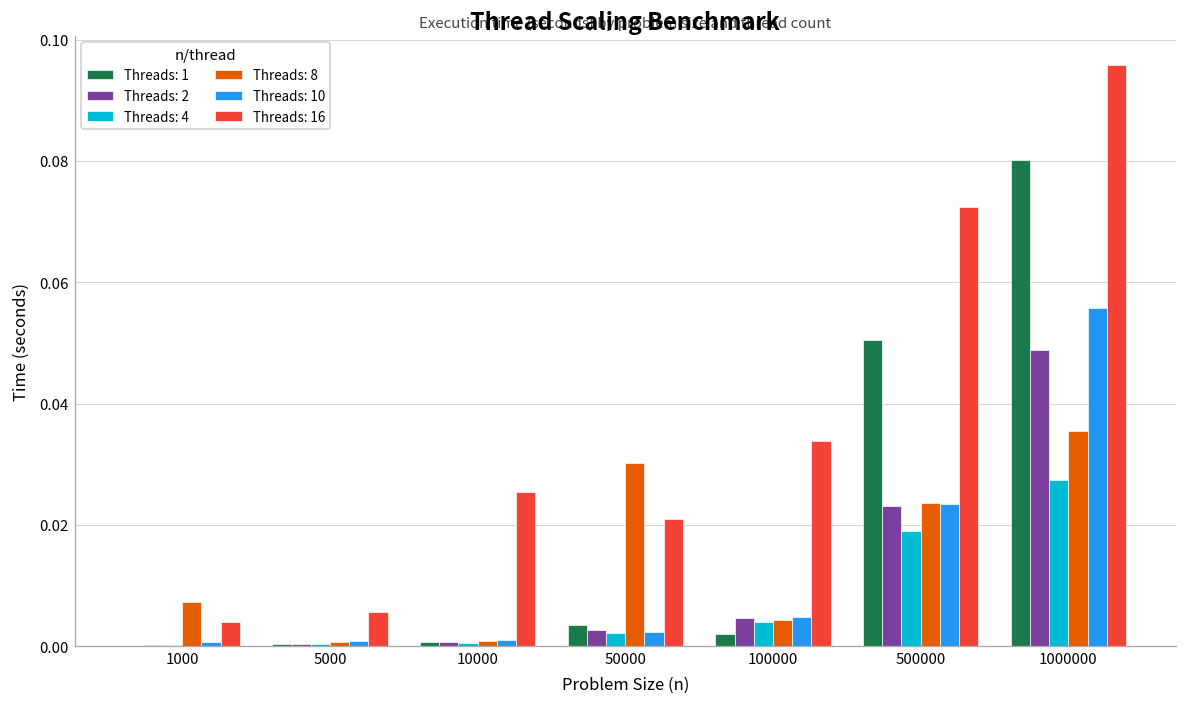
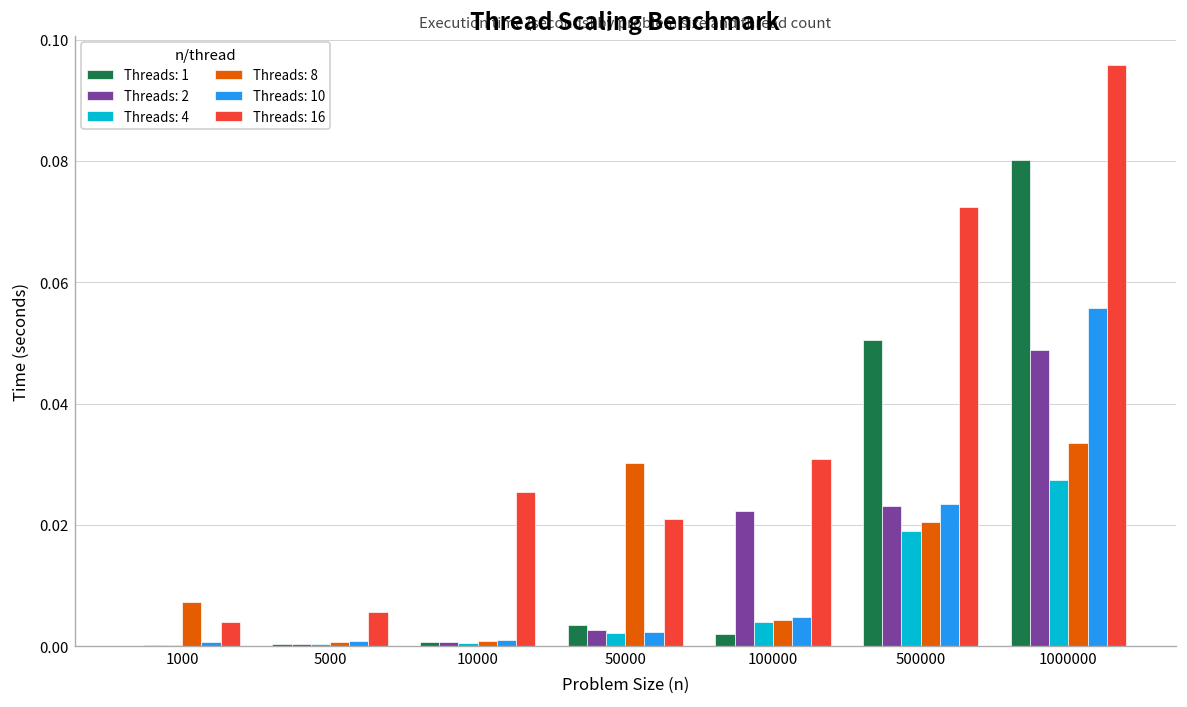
Threads: 2, 100000: 0.005 -> 0.022
Threads: 16, 100000: 0.034 -> 0.031
Threads: 8, 500000: 0.024 -> 0.020
Threads: 8, 1000000: 0.035 -> 0.033
